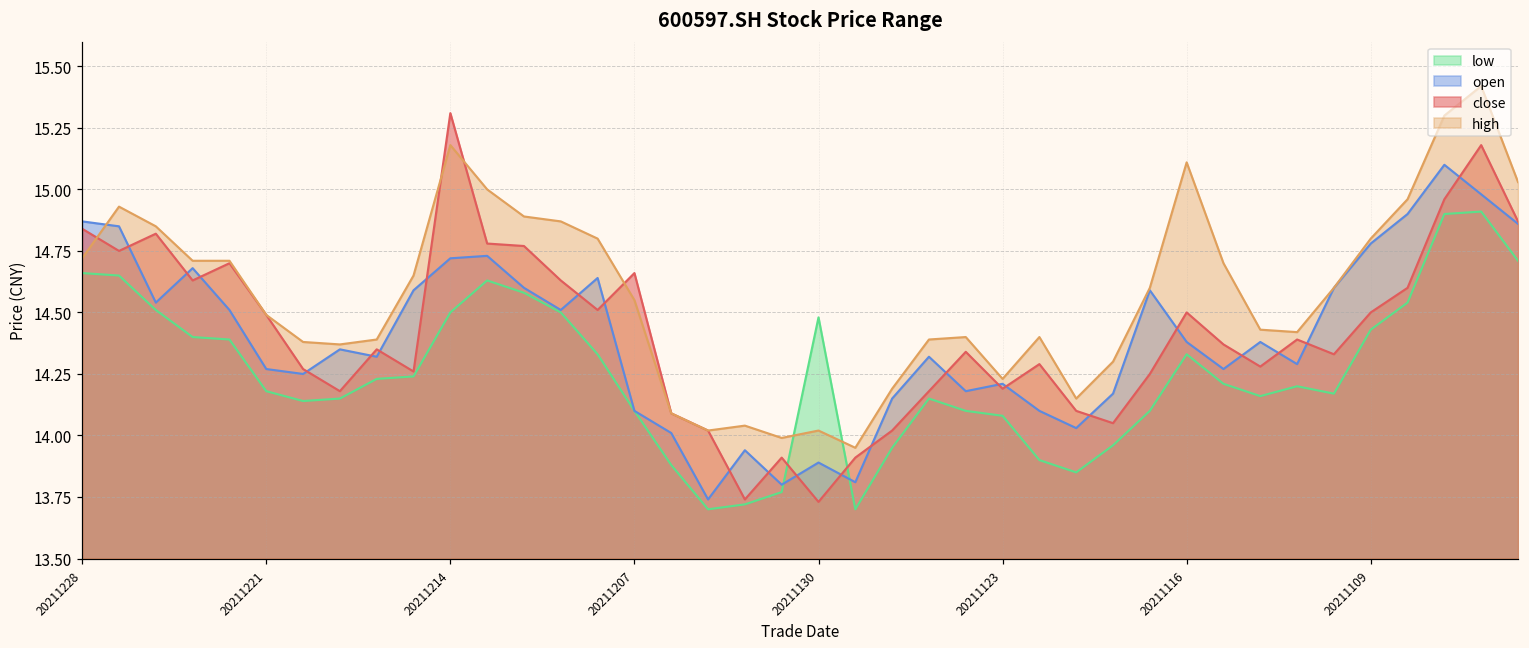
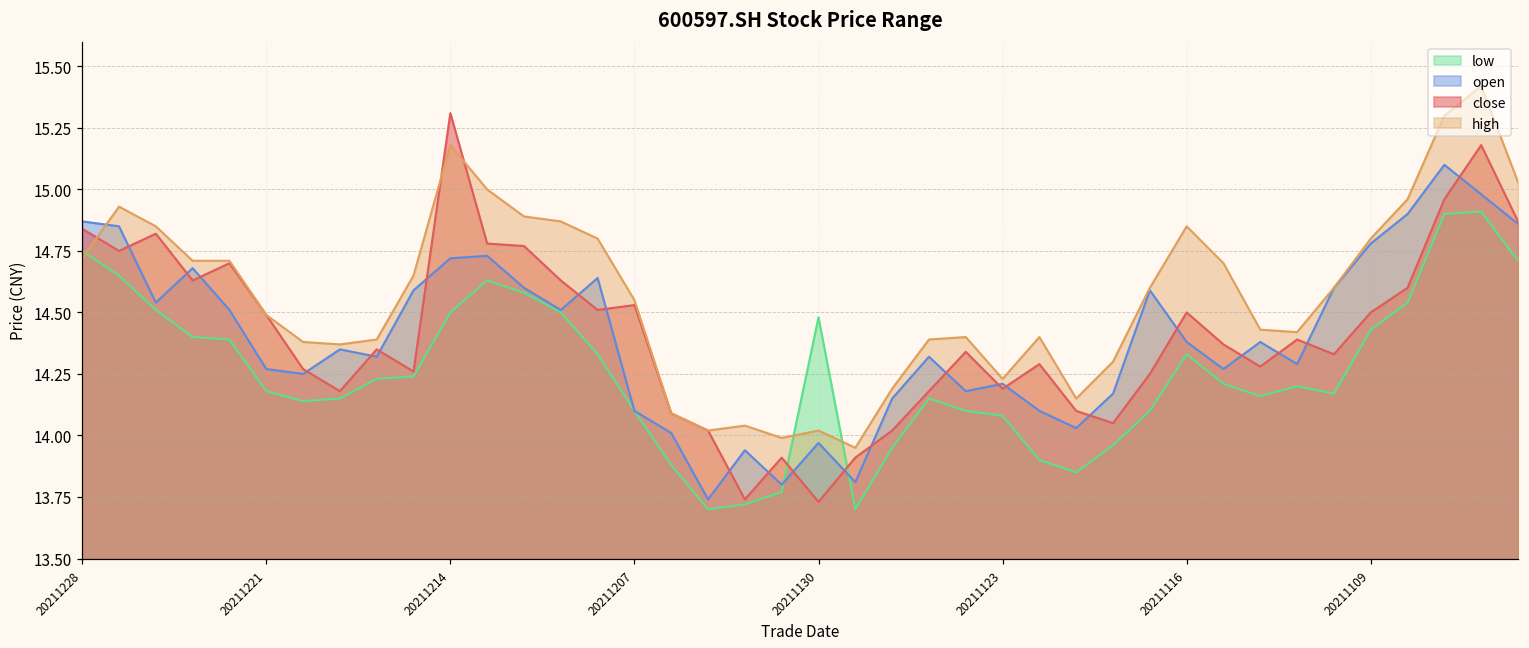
low, 20211228: 14.66 -> 14.75
close, 20211207: 14.66 -> 14.53
open, 20211130: 13.89 -> 13.97
high, 20211116: 15.11 -> 14.85
